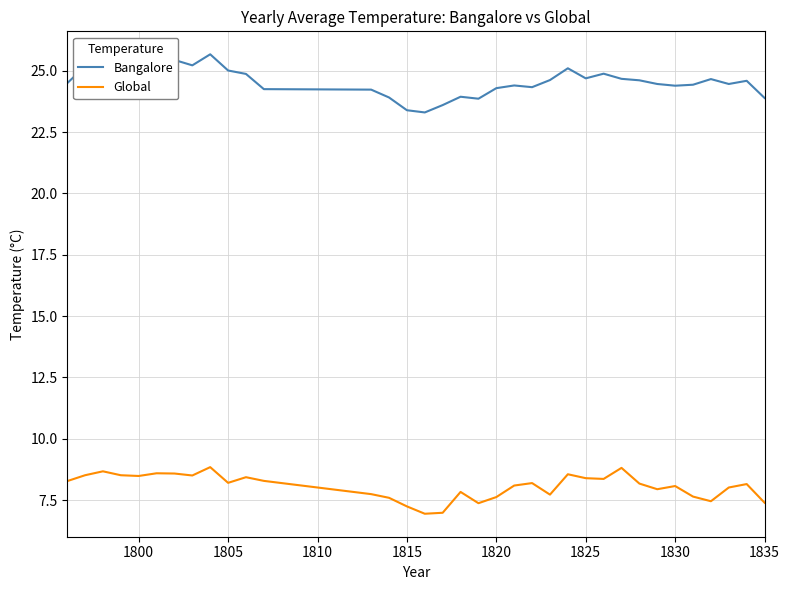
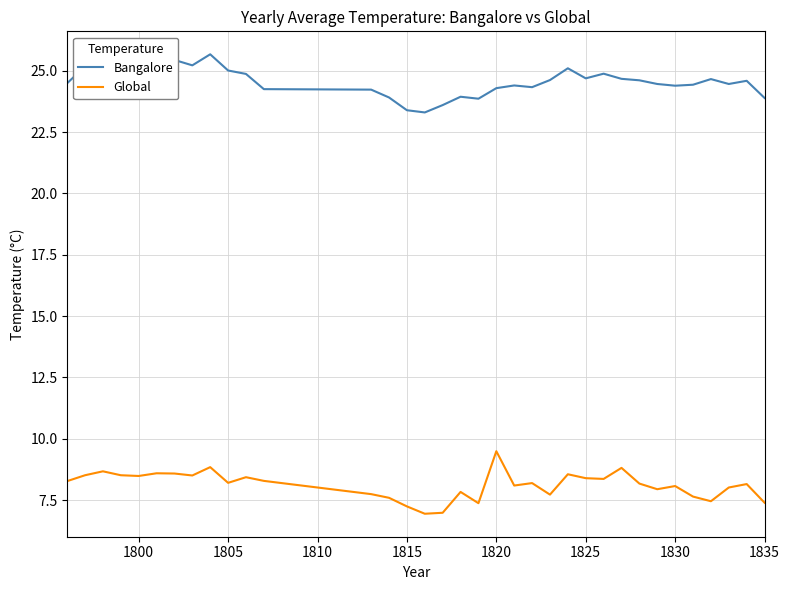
Global, 1820: 7.6 -> 9.5
